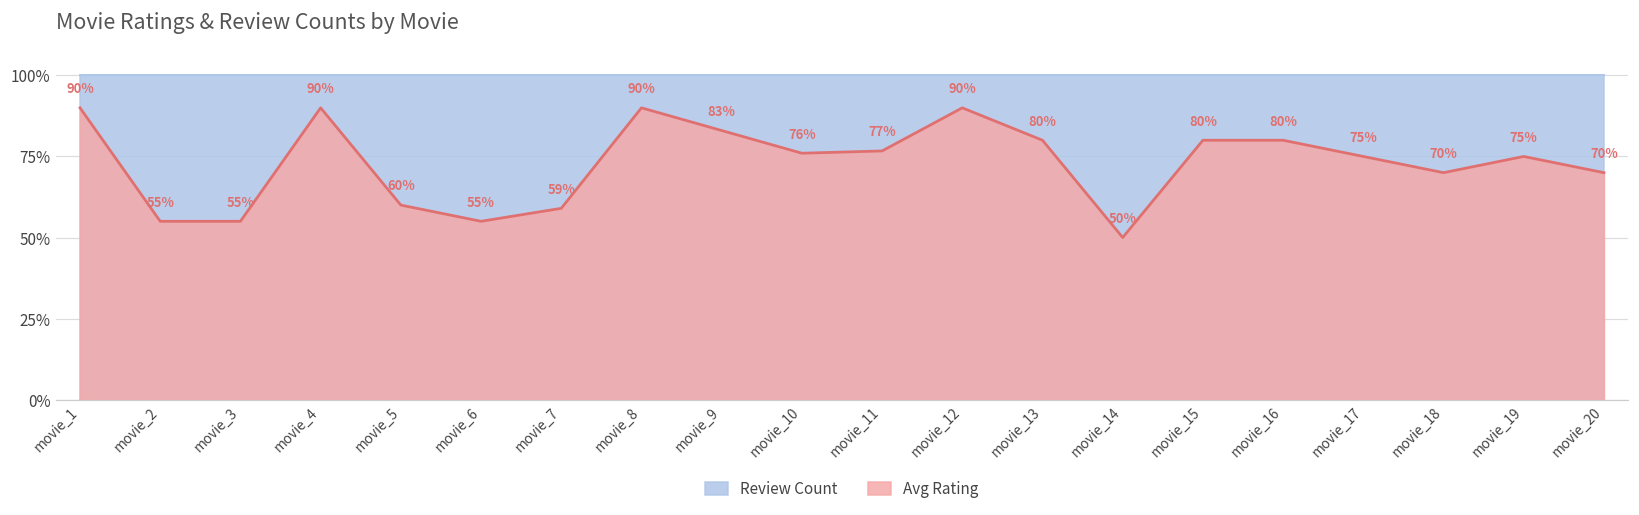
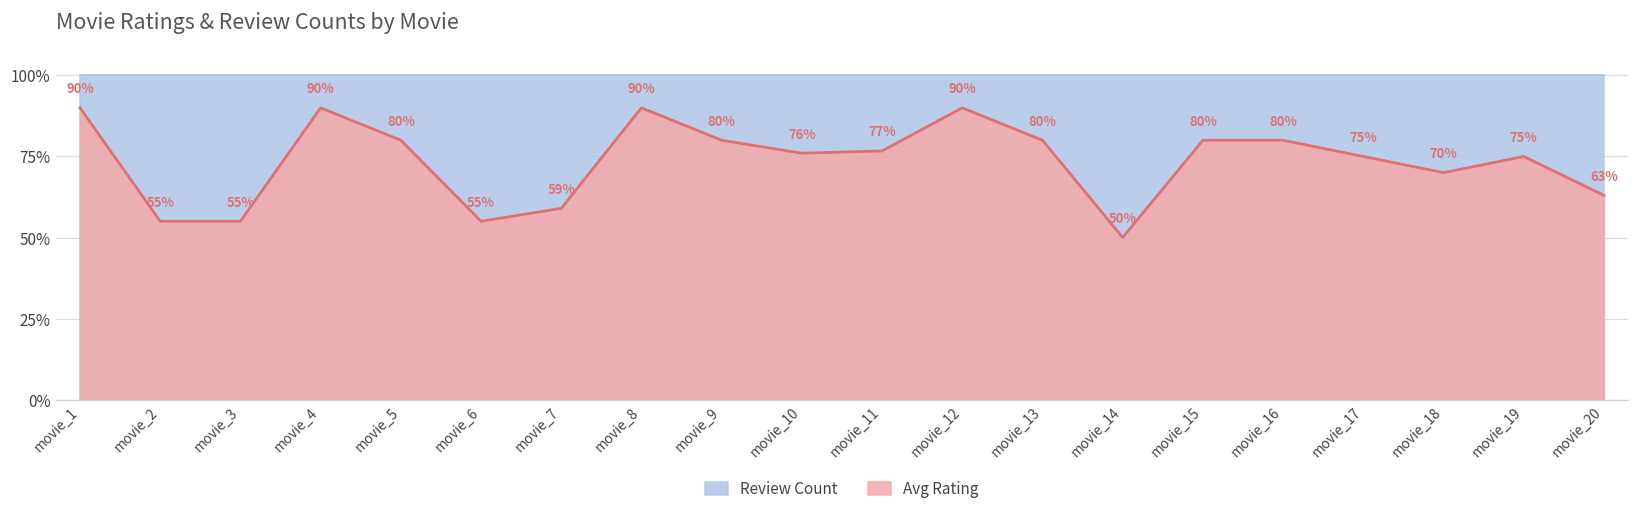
Avg Rating, movie_5: 60% -> 80%
Avg Rating, movie_9: 83% -> 80%
Avg Rating, movie_20: 70% -> 63%
